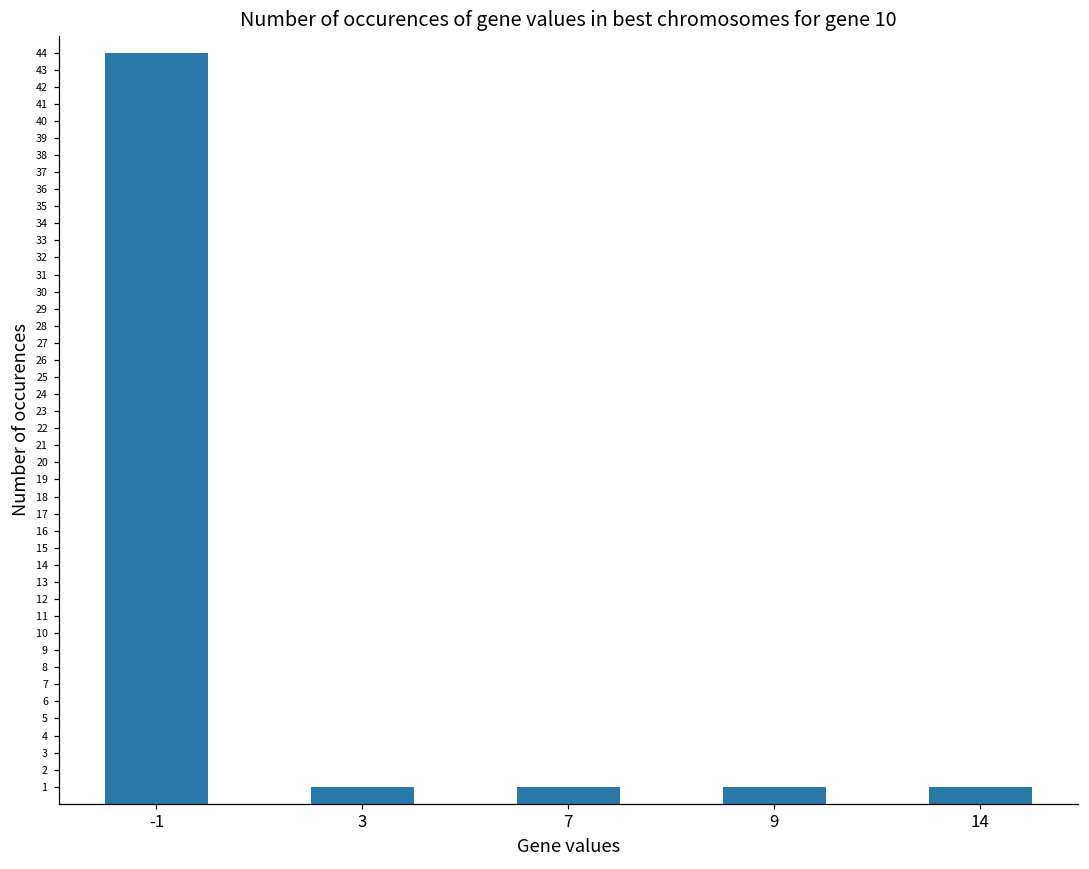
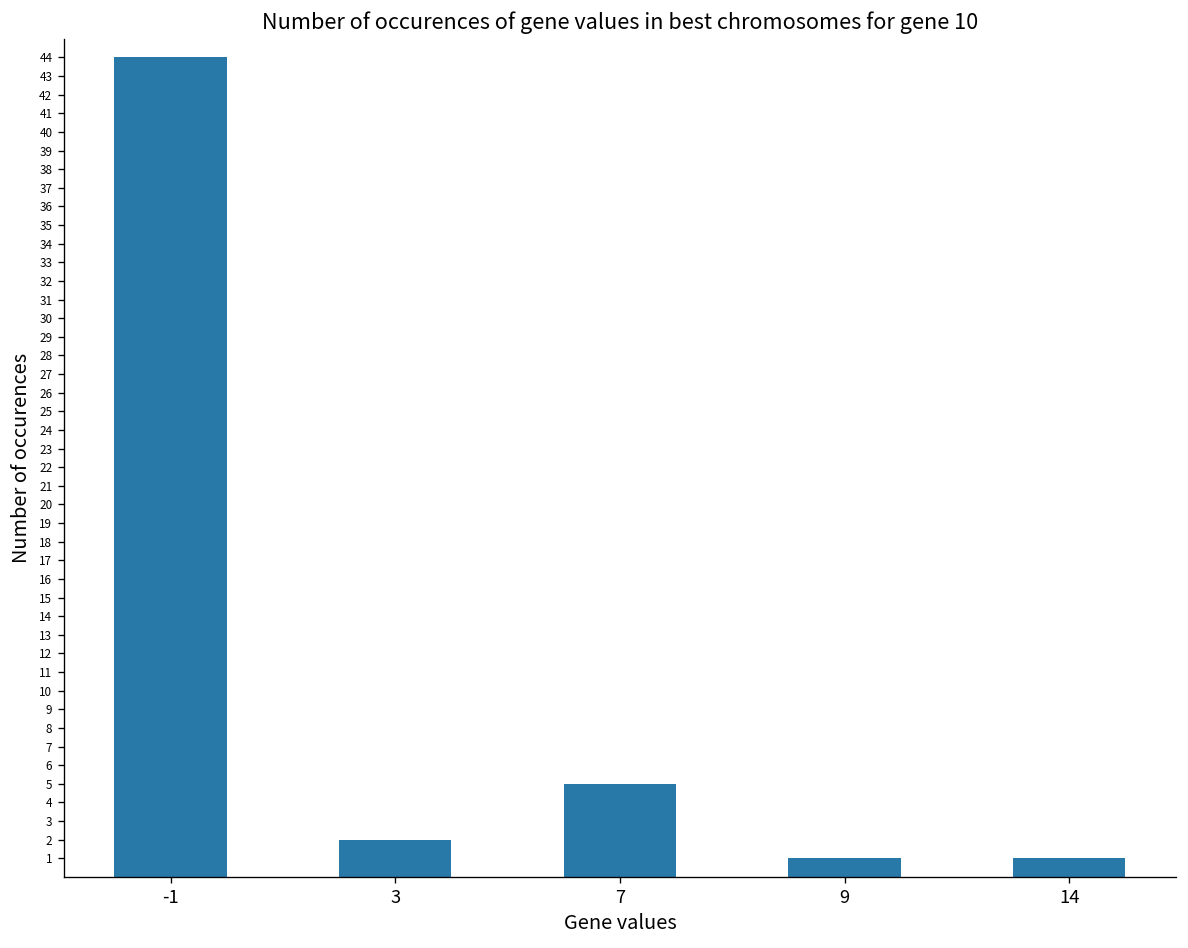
3: 1 -> 2
7: 1 -> 5
